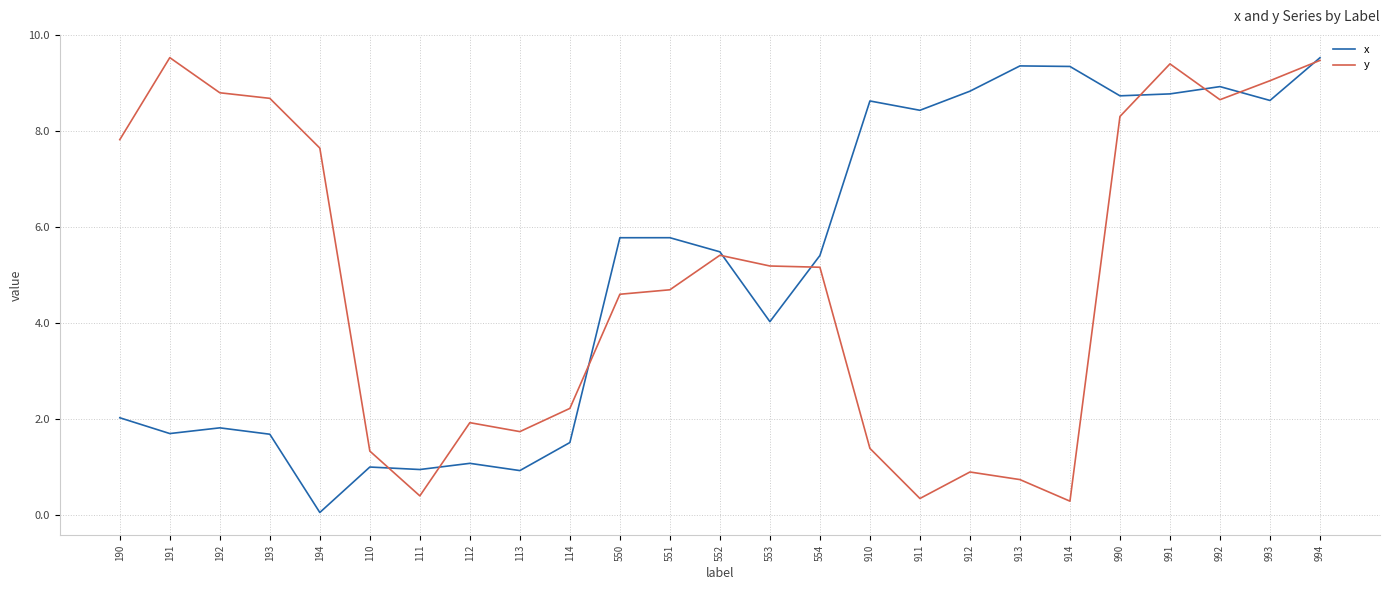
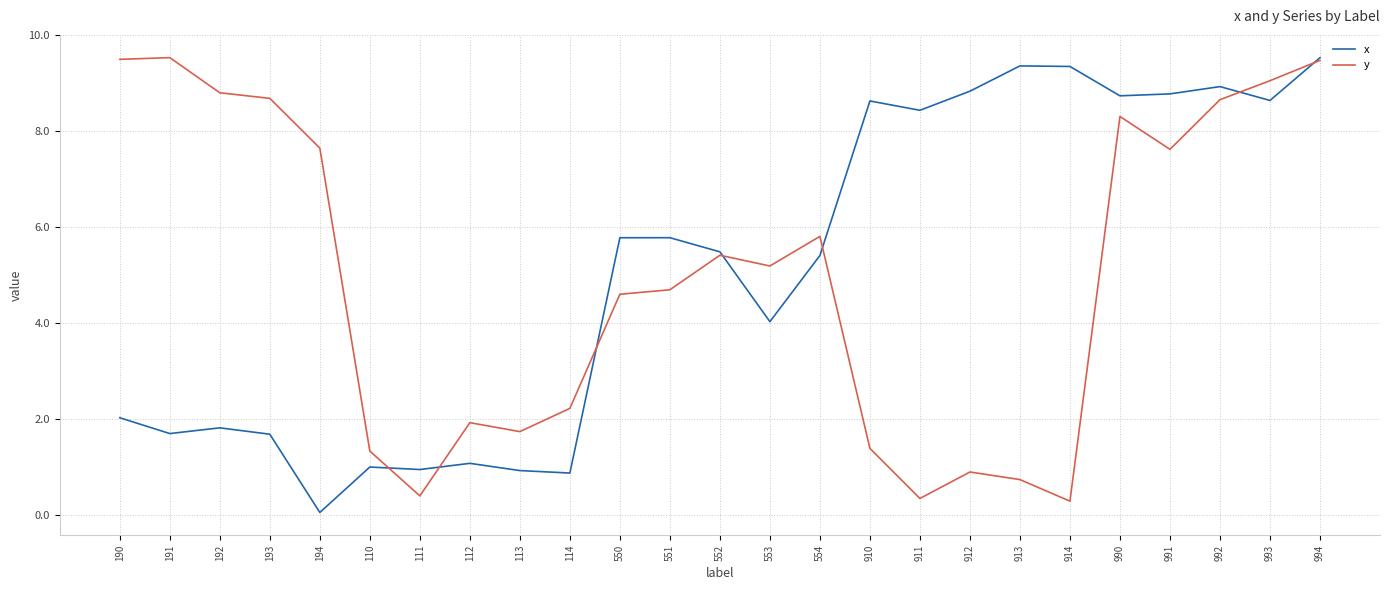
y, 190: 7.8 -> 9.5
x, 114: 1.5 -> 0.9
y, 554: 5.2 -> 5.8
y, 991: 9.4 -> 7.6
